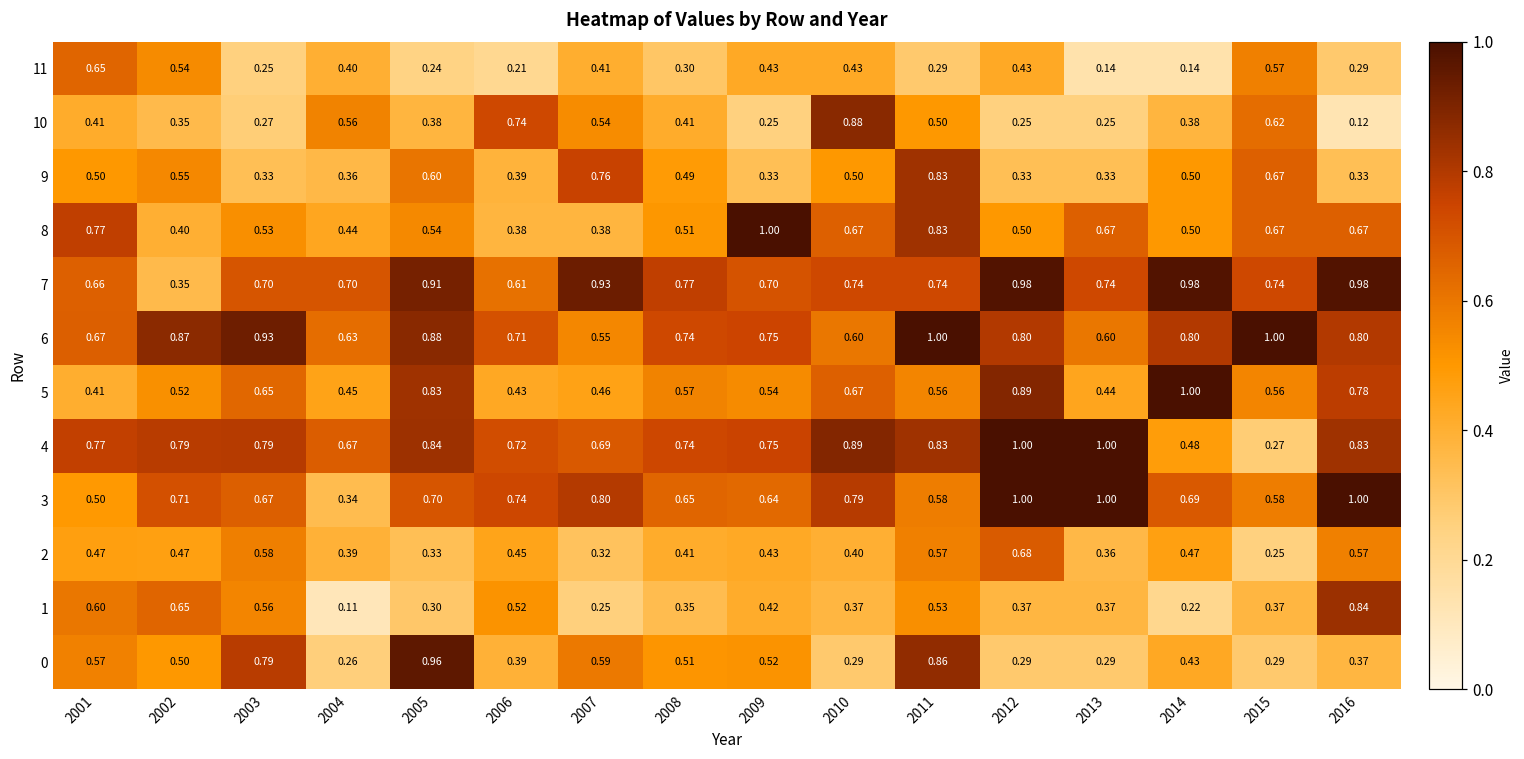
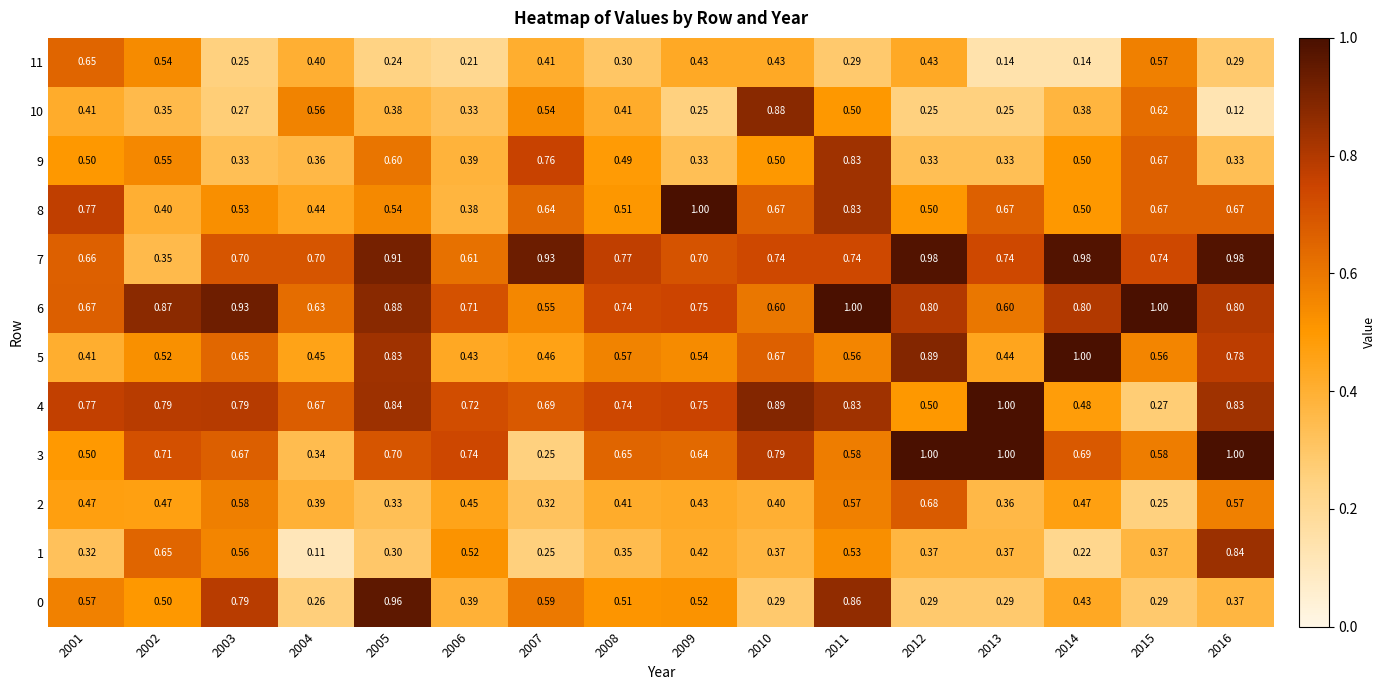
10, 2006: 0.74 -> 0.33
8, 2007: 0.38 -> 0.64
4, 2012: 1.00 -> 0.50
3, 2007: 0.80 -> 0.25
1, 2001: 0.60 -> 0.32
